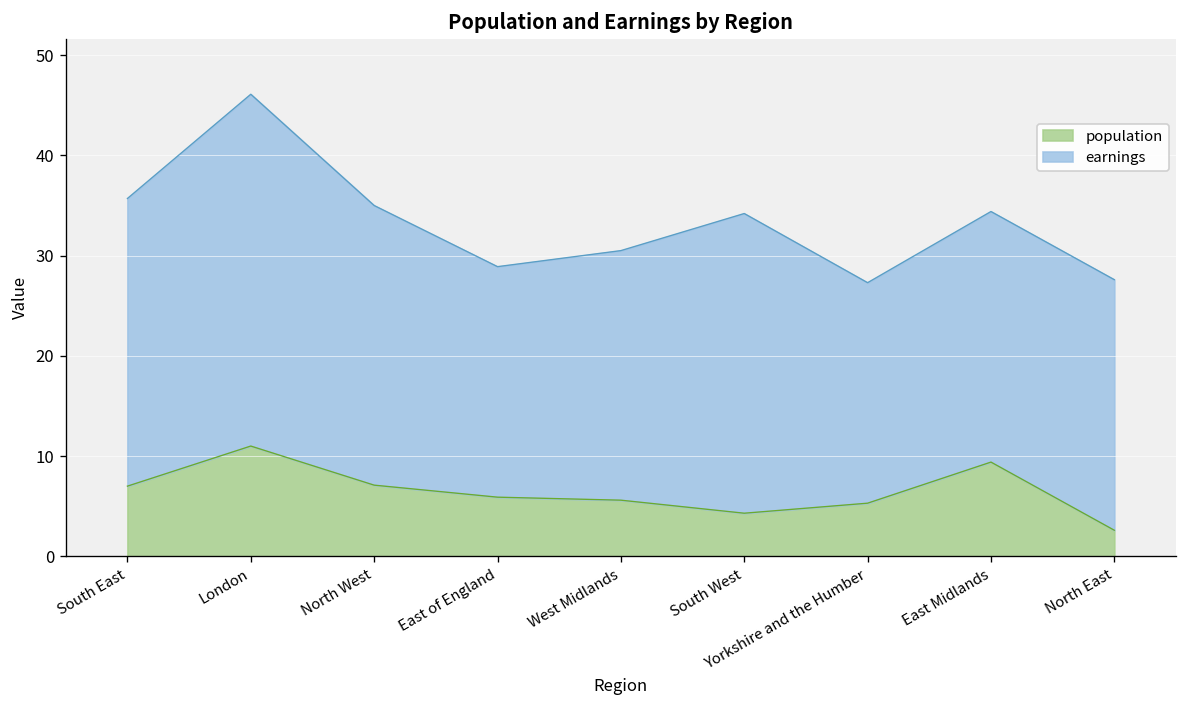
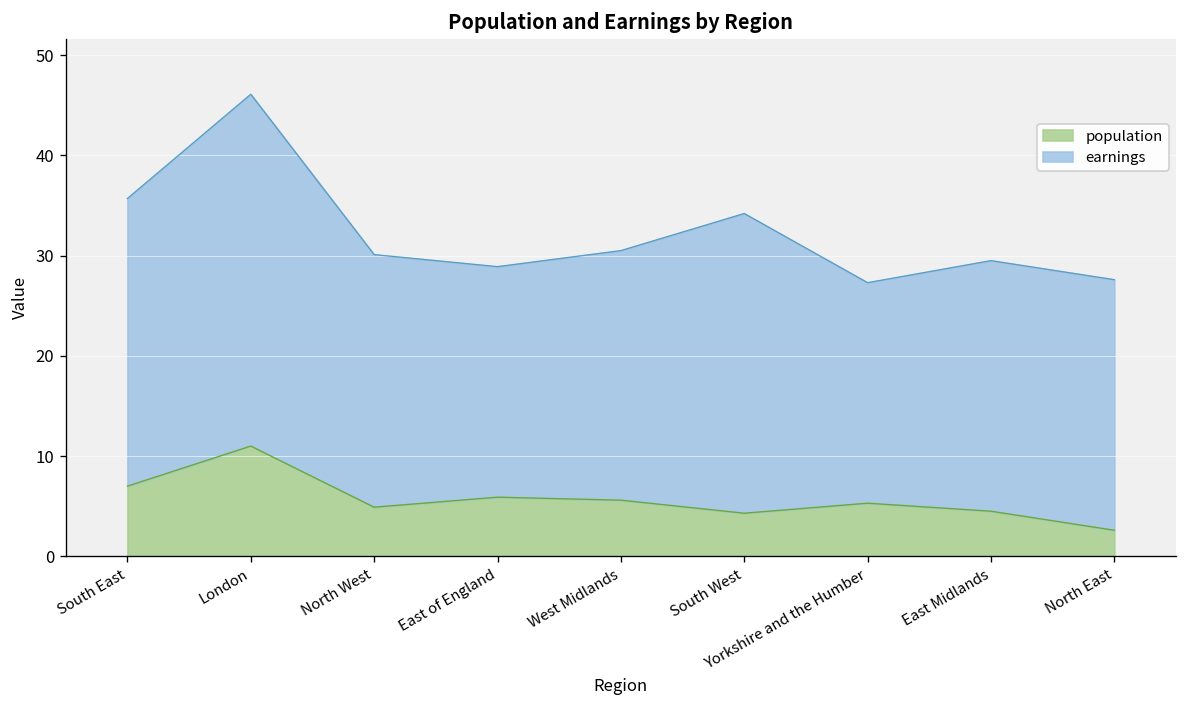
population, North West: 7 -> 5
earnings, North West: 28 -> 25
population, East Midlands: 9 -> 5
